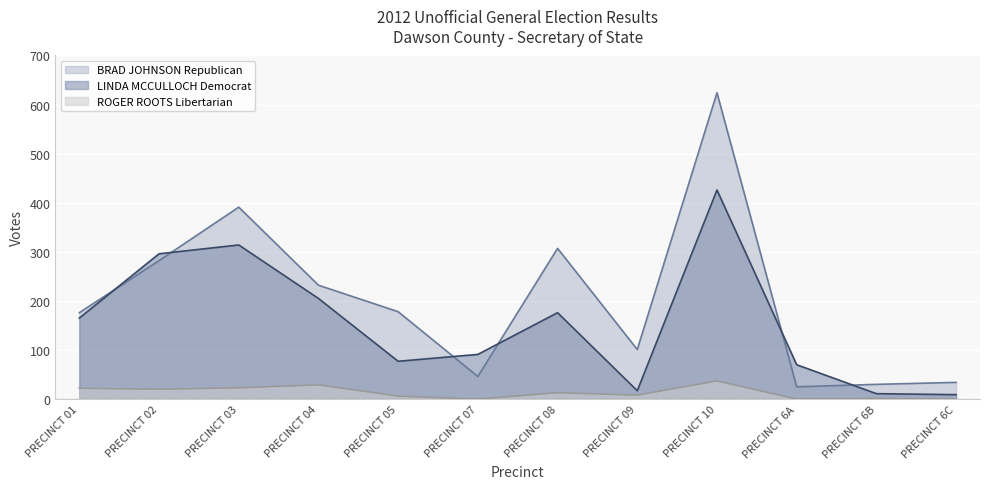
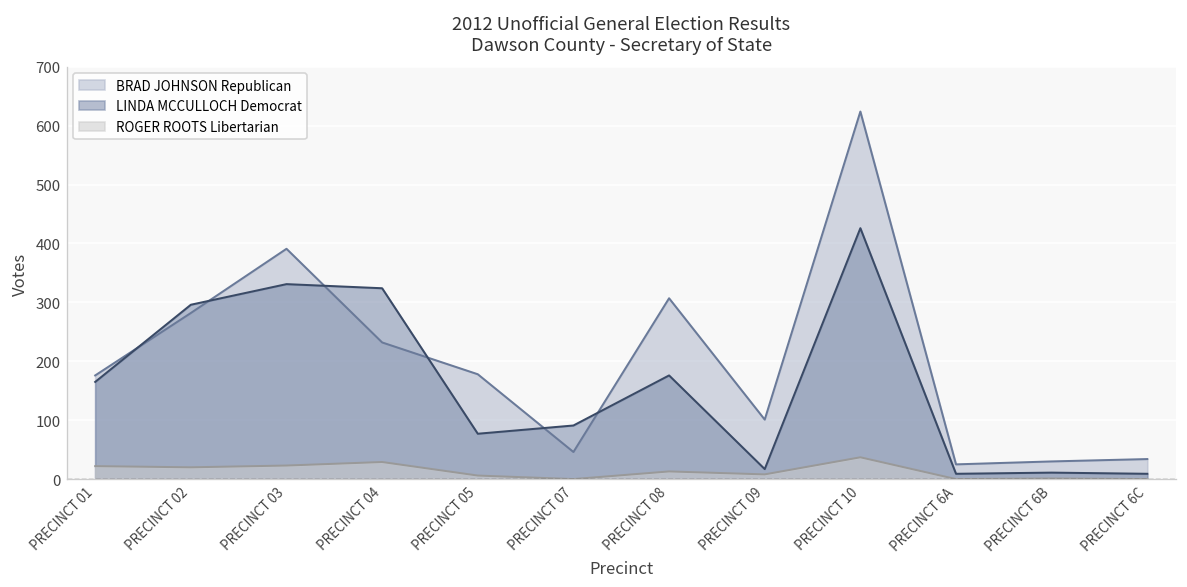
LINDA MCCULLOCH Democrat, PRECINCT 03: 310 -> 330
LINDA MCCULLOCH Democrat, PRECINCT 04: 210 -> 320
LINDA MCCULLOCH Democrat, PRECINCT 6A: 70 -> 10
